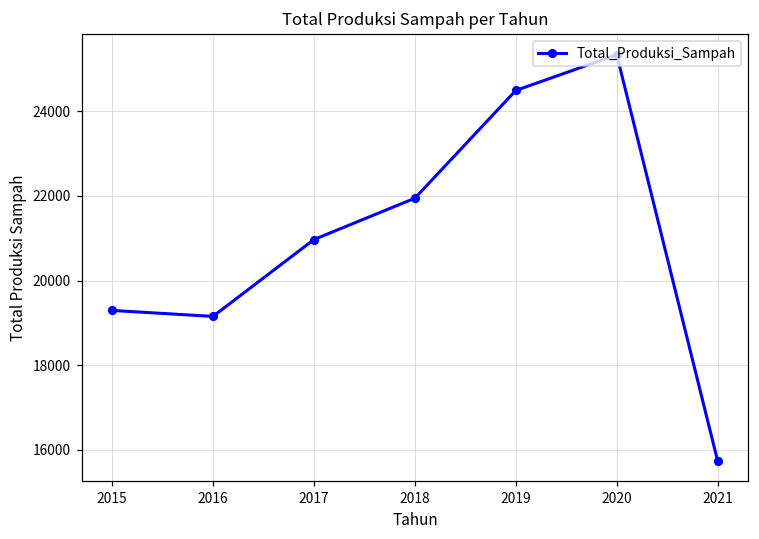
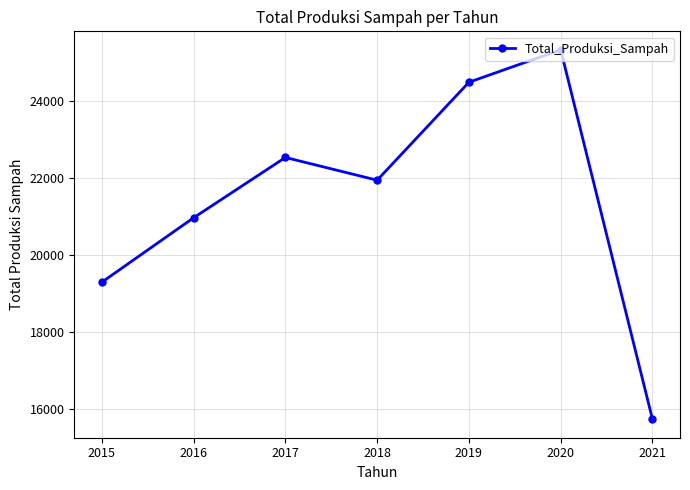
2016: 19200 -> 21000
2017: 21000 -> 22500
